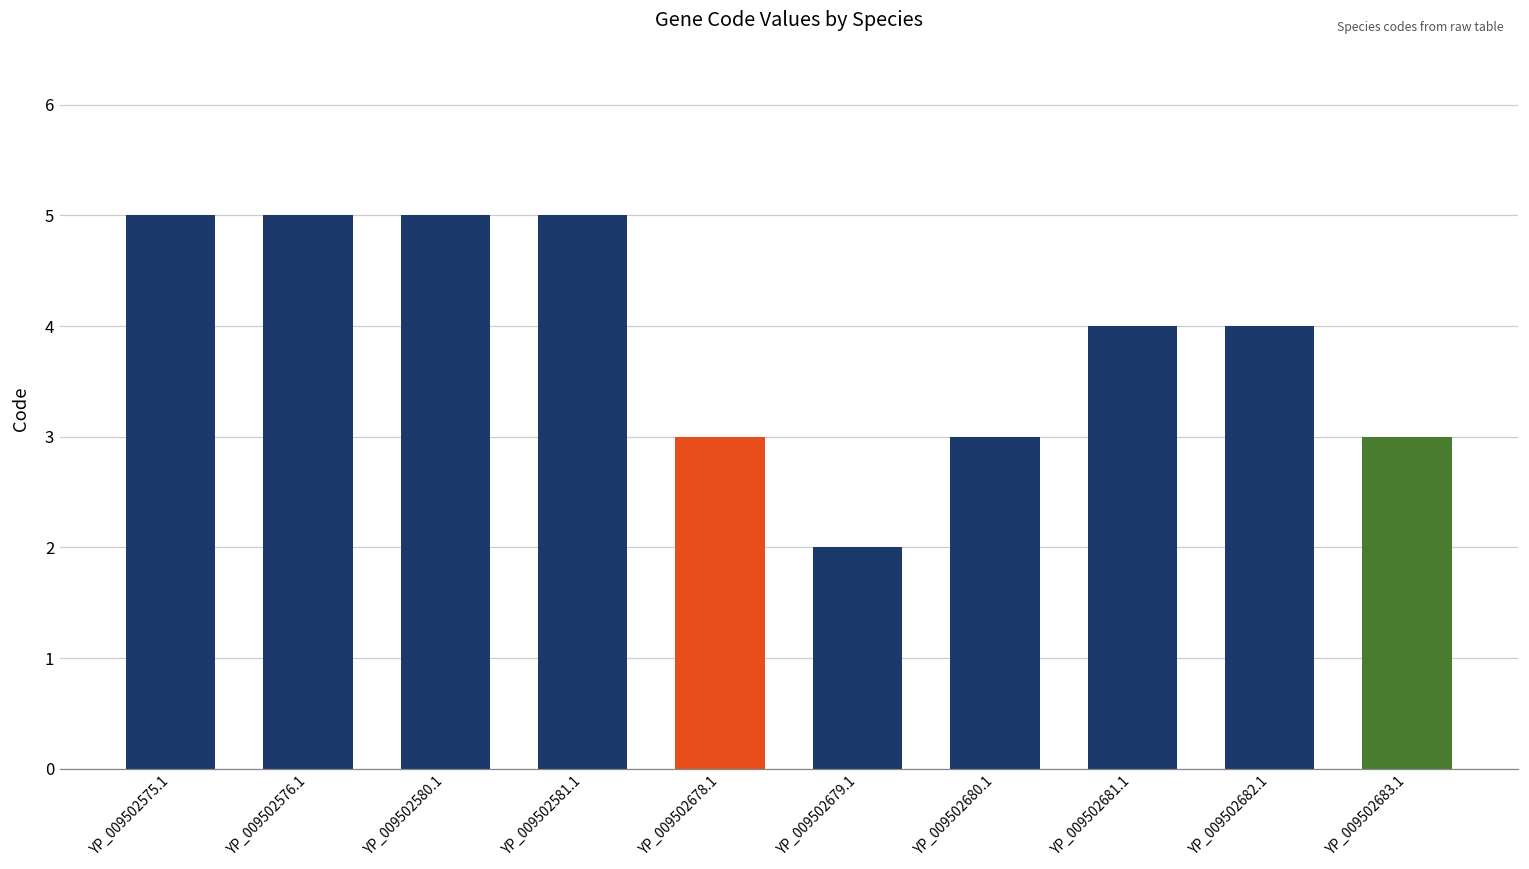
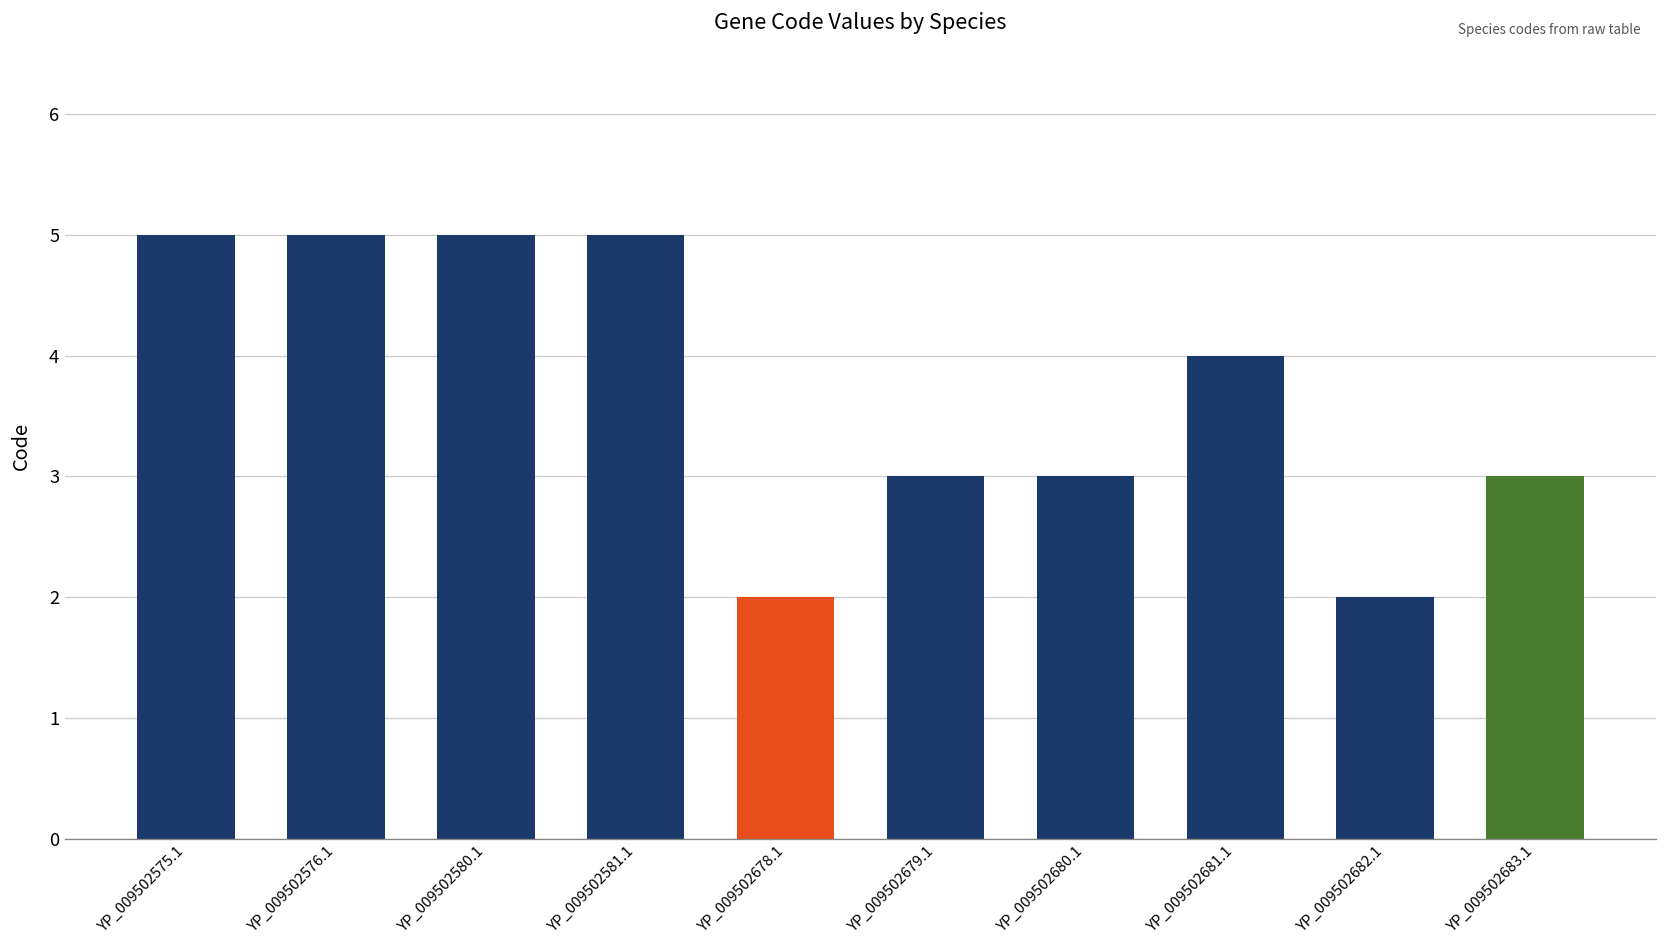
YP_009502678.1: 3 -> 2
YP_009502679.1: 2 -> 3
YP_009502682.1: 4 -> 2
